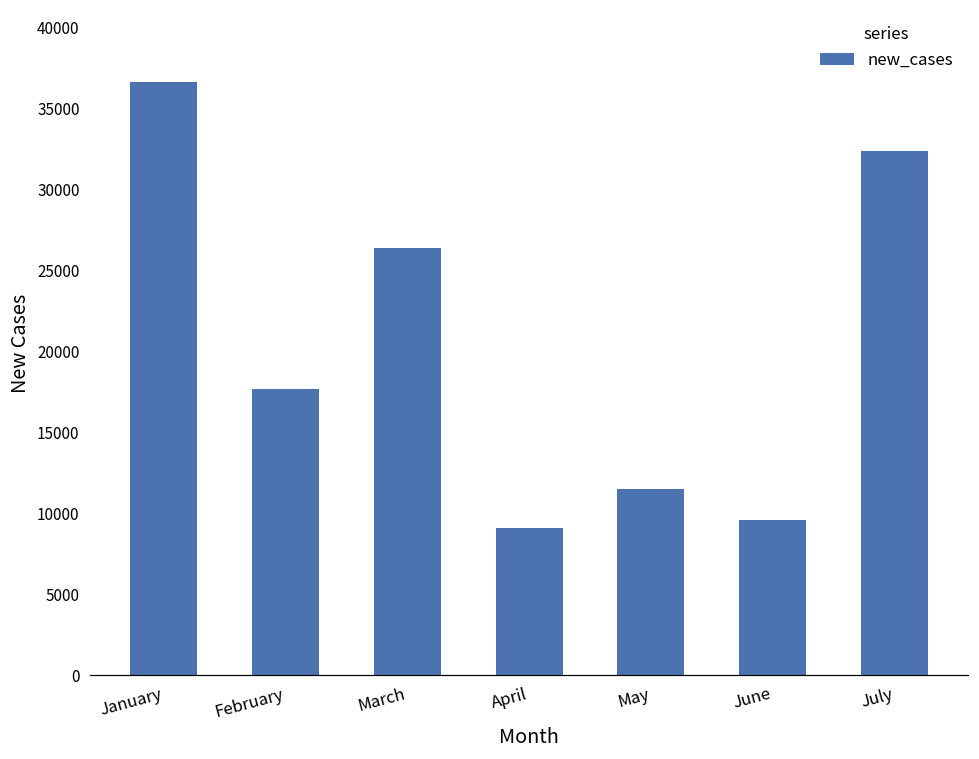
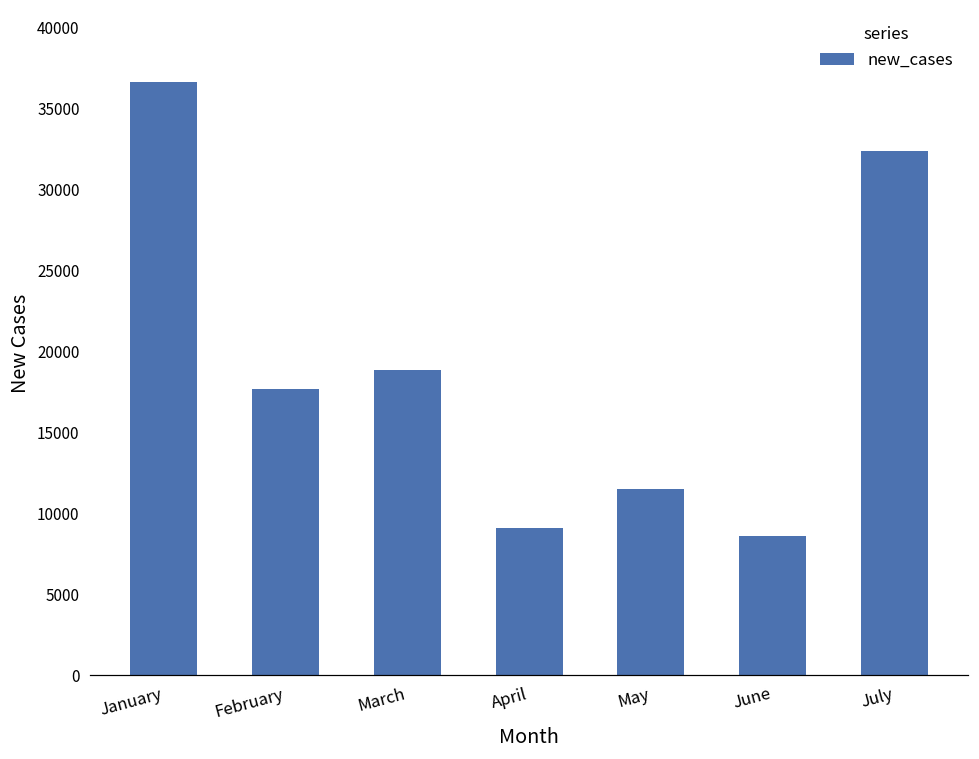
March: 26400 -> 18800
June: 9600 -> 8600
